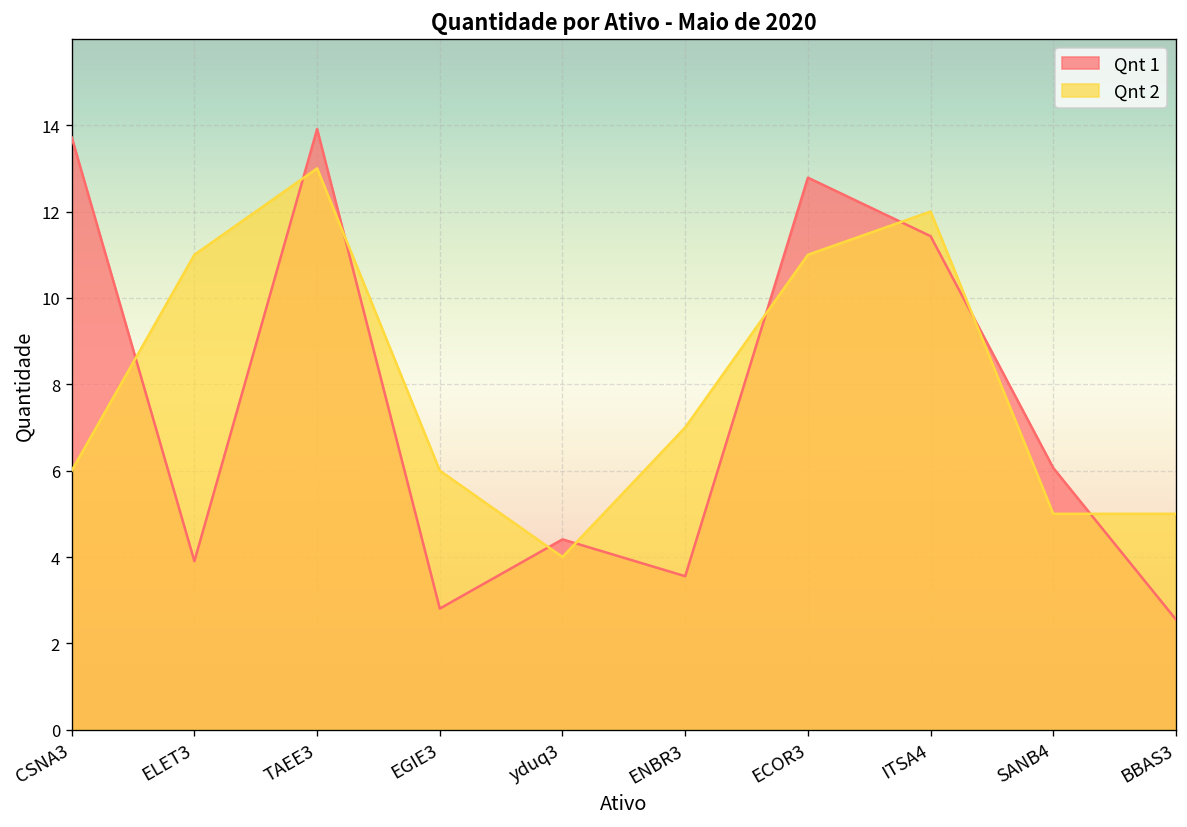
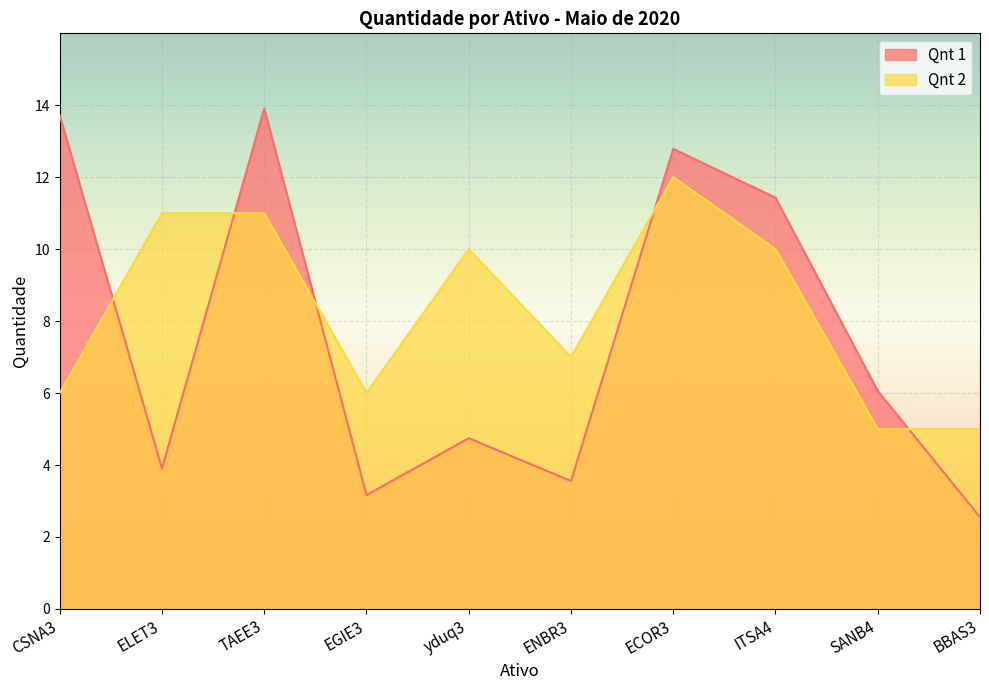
Qnt 2, TAEE3: 13 -> 11
Qnt 1, EGIE3: 2.8 -> 3.2
Qnt 1, yduq3: 4.4 -> 4.7
Qnt 2, yduq3: 4 -> 10
Qnt 2, ECOR3: 11 -> 12
Qnt 2, ITSA4: 12 -> 10
